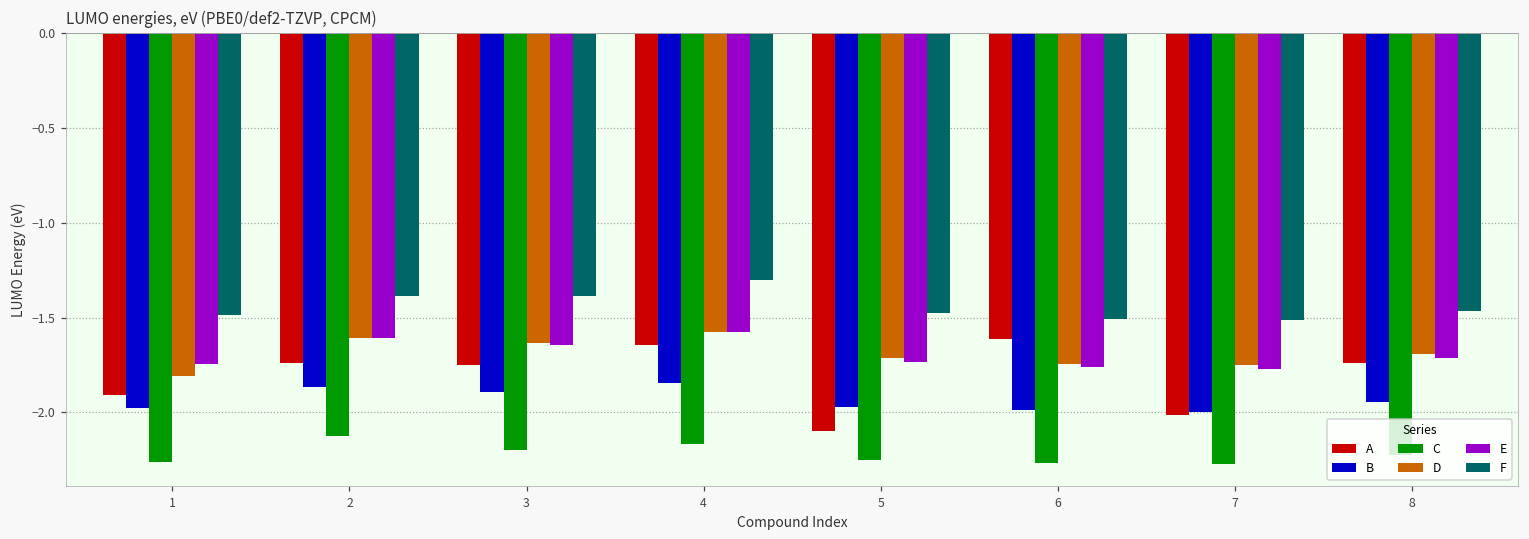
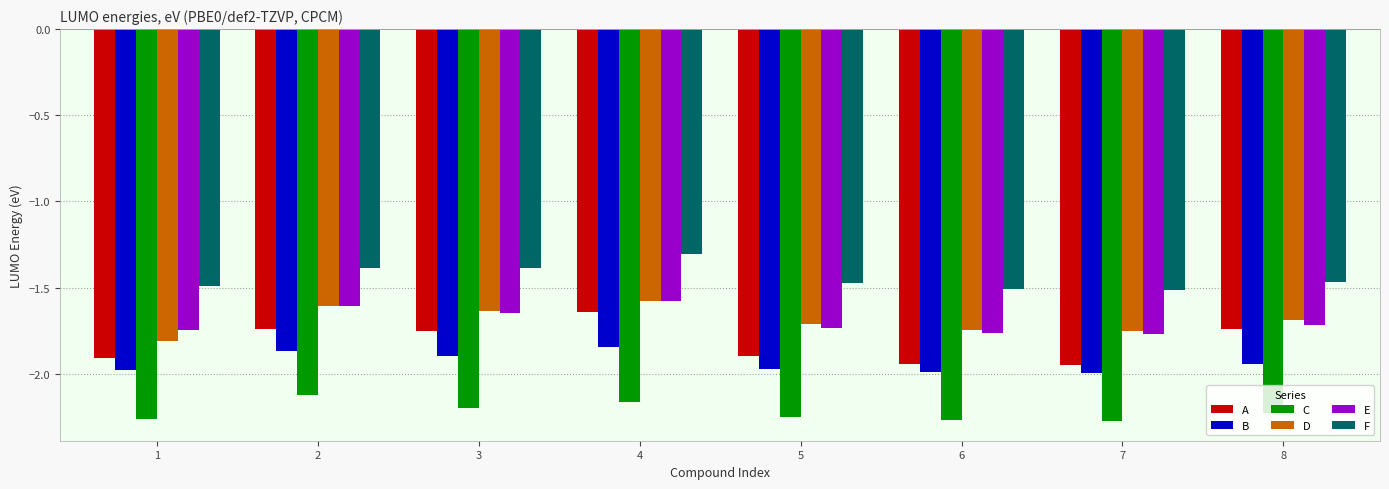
A, 5: -2.10 -> -1.90
A, 6: -1.61 -> -1.94
A, 7: -2.01 -> -1.95
